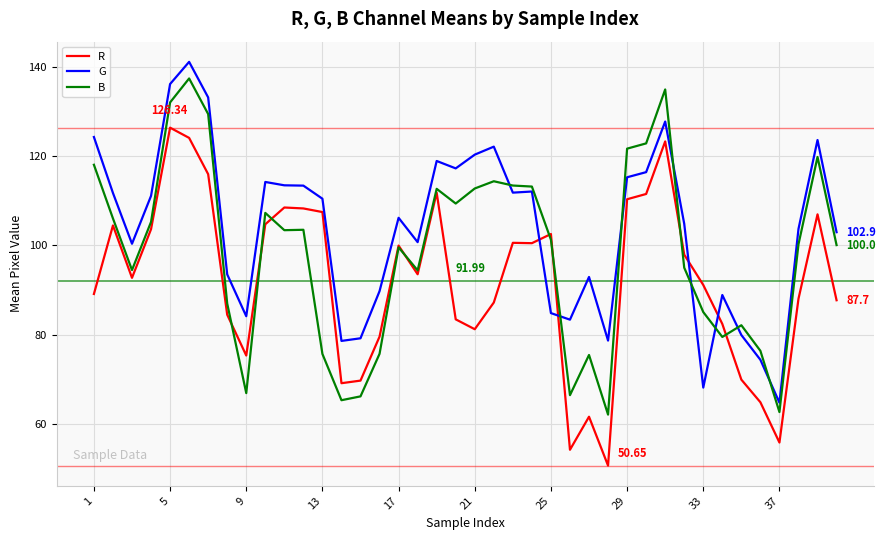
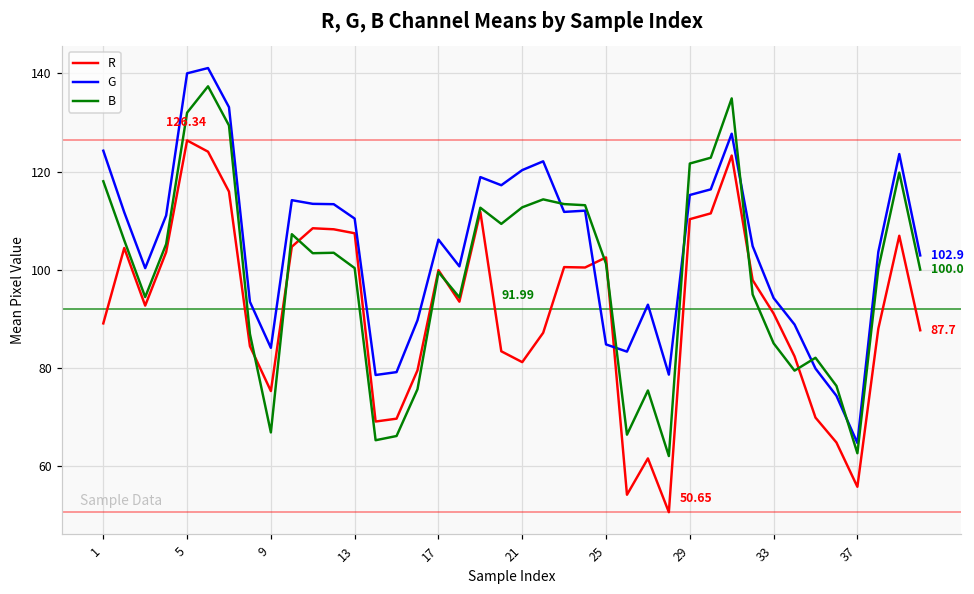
G, 5: 136 -> 140
B, 13: 76 -> 100
G, 33: 68 -> 94
